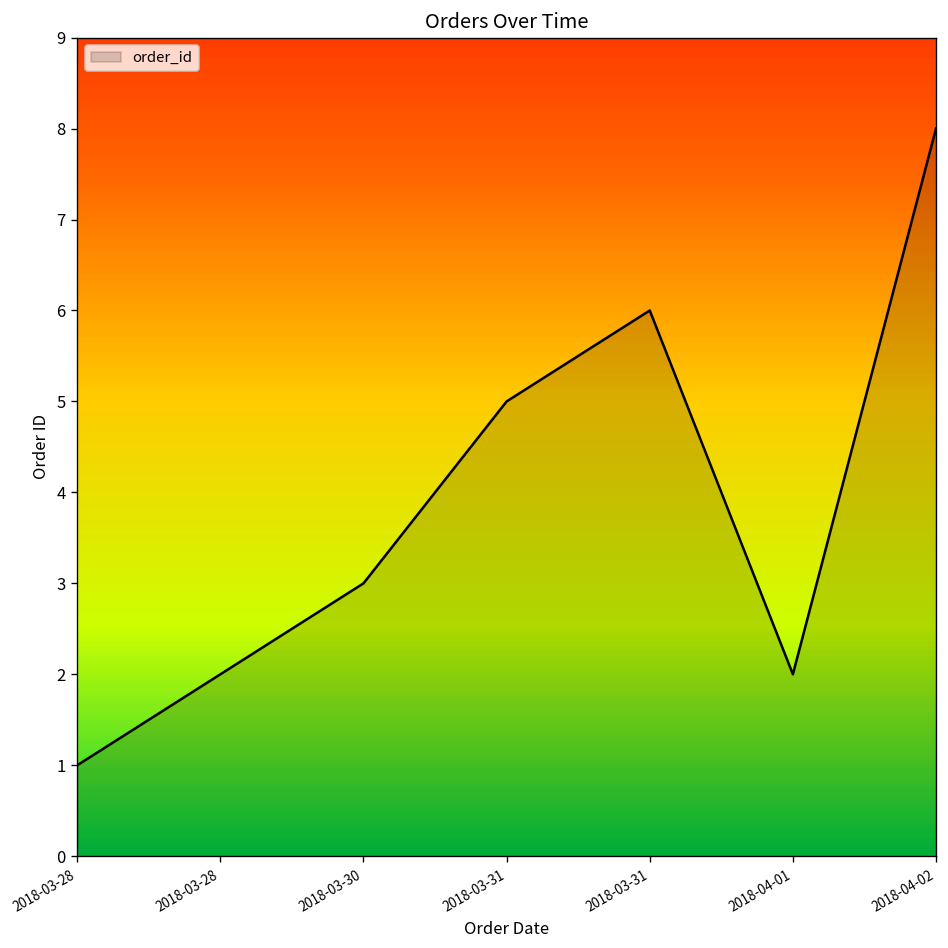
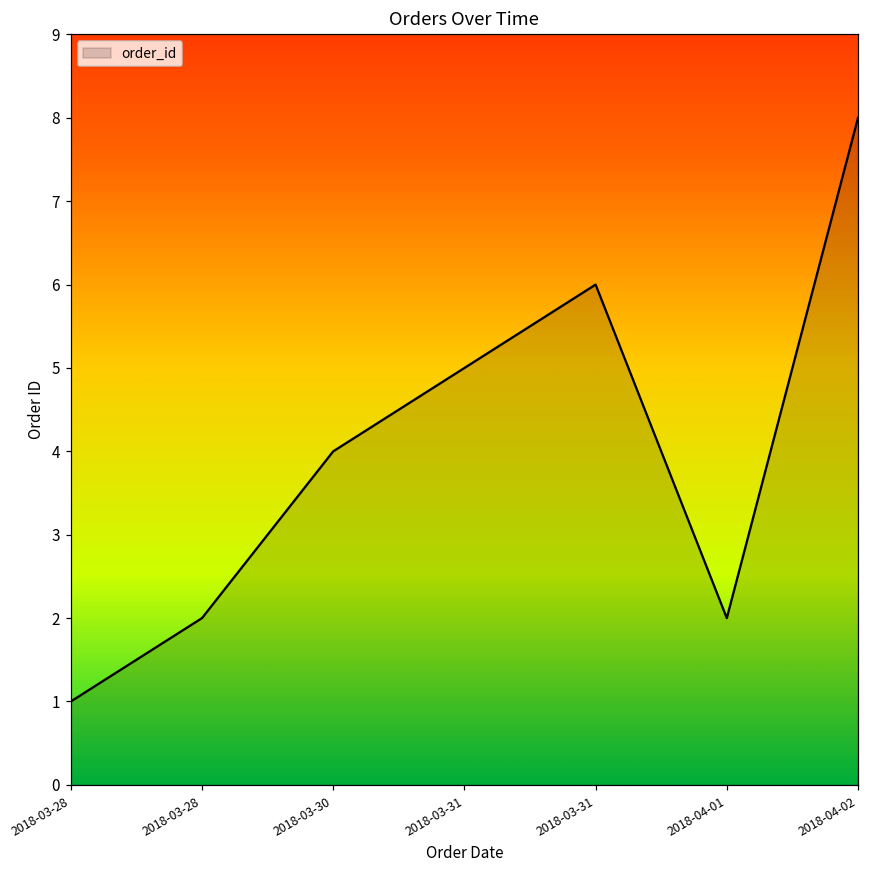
2018-03-30: 3 -> 4
